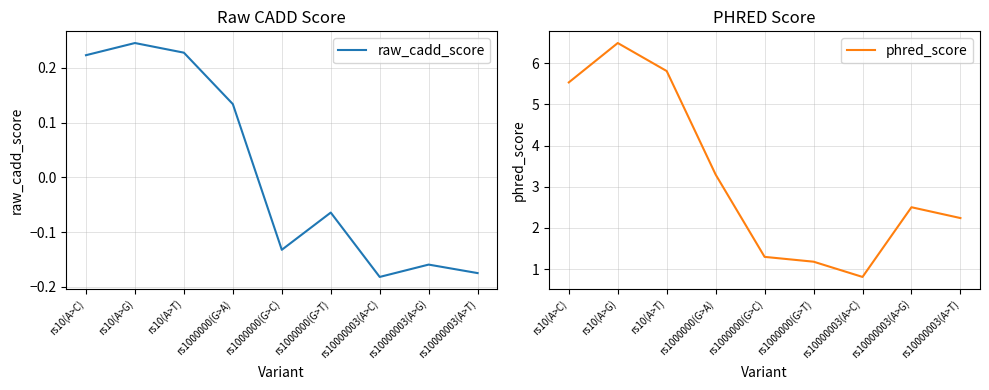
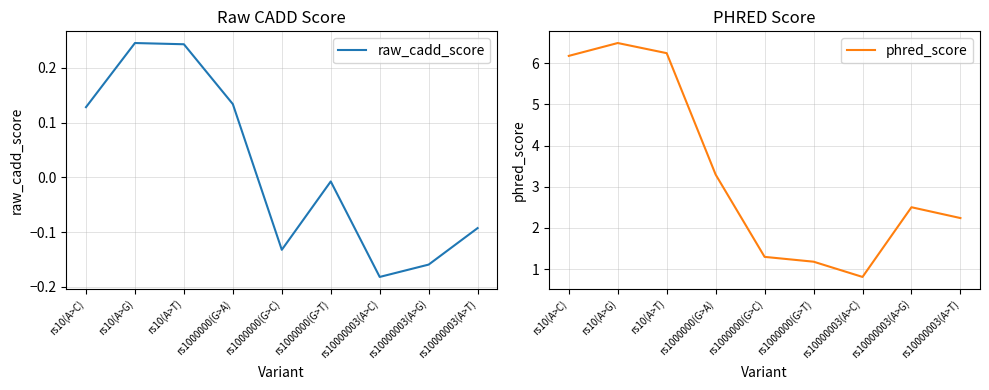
Raw CADD Score, rs10(A>C): 0.22 -> 0.13
Raw CADD Score, rs10(A>T): 0.23 -> 0.24
Raw CADD Score, rs1000000(G>T): -0.06 -> -0.01
Raw CADD Score, rs10000003(A>T): -0.17 -> -0.09
PHRED Score, rs10(A>C): 5.5 -> 6.2
PHRED Score, rs10(A>T): 5.8 -> 6.2
